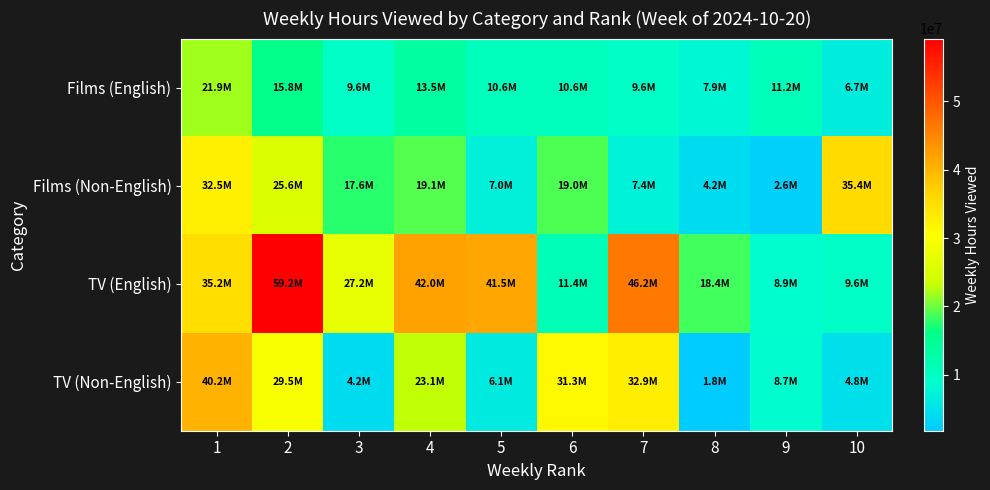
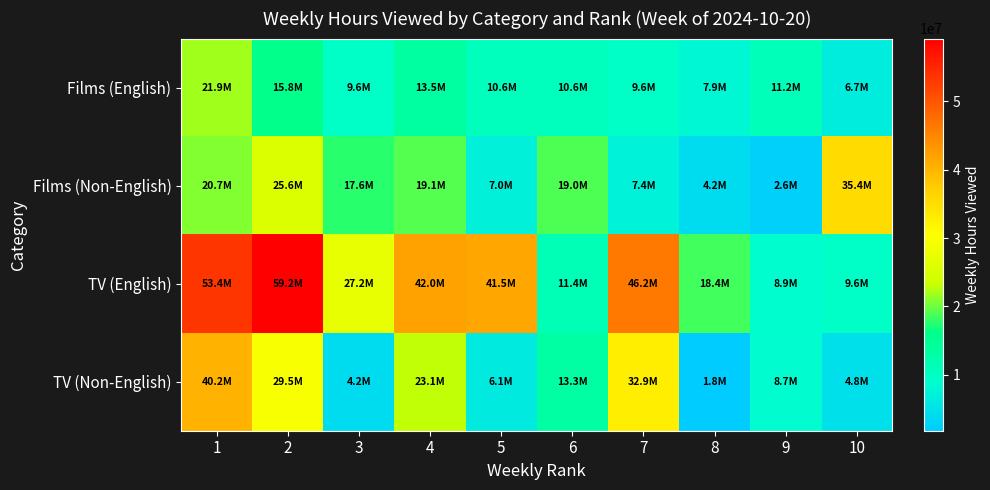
Films (Non-English), 1: 32.5M -> 20.7M
TV (English), 1: 35.2M -> 53.4M
TV (Non-English), 6: 31.3M -> 13.3M
